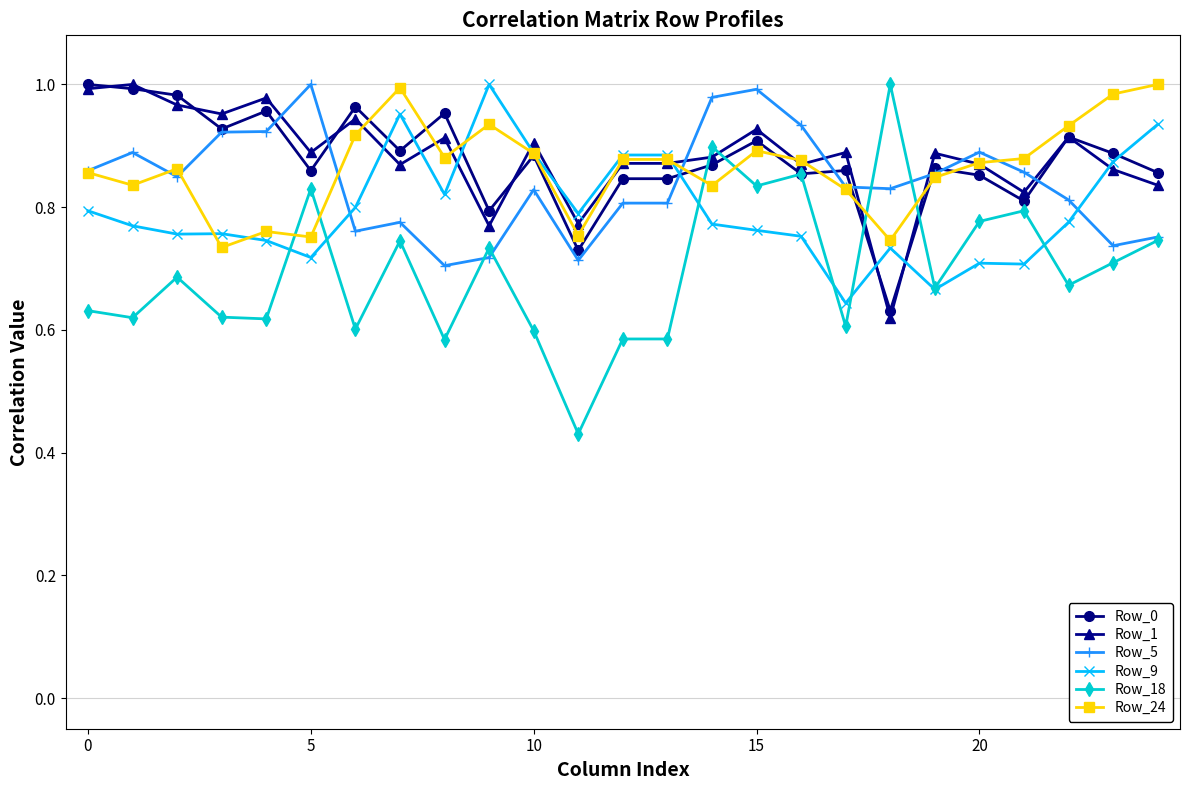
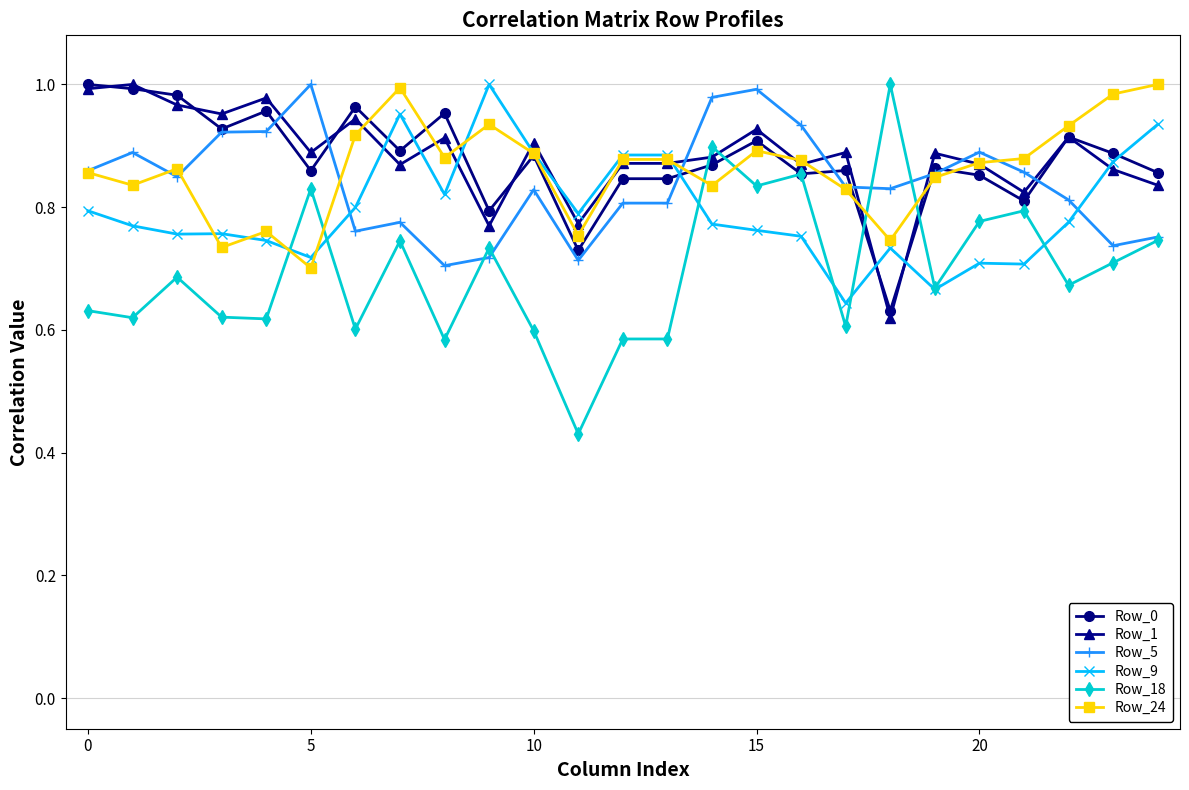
Row_24, 5: 0.75 -> 0.70
